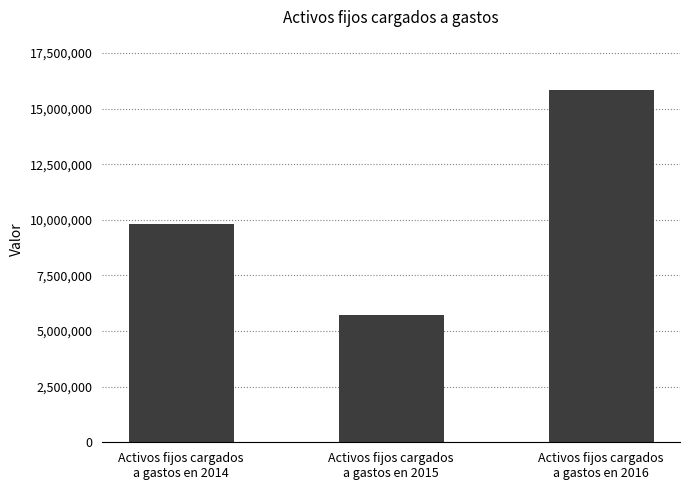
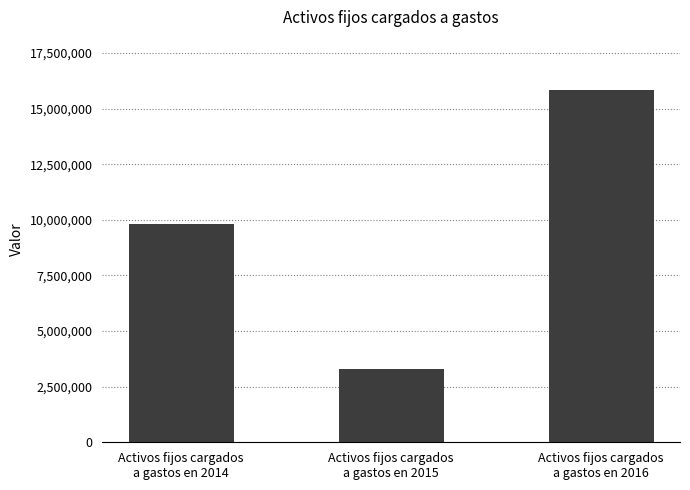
Activos fijos cargados a gastos en 2015: 5,700,000 -> 3,300,000
